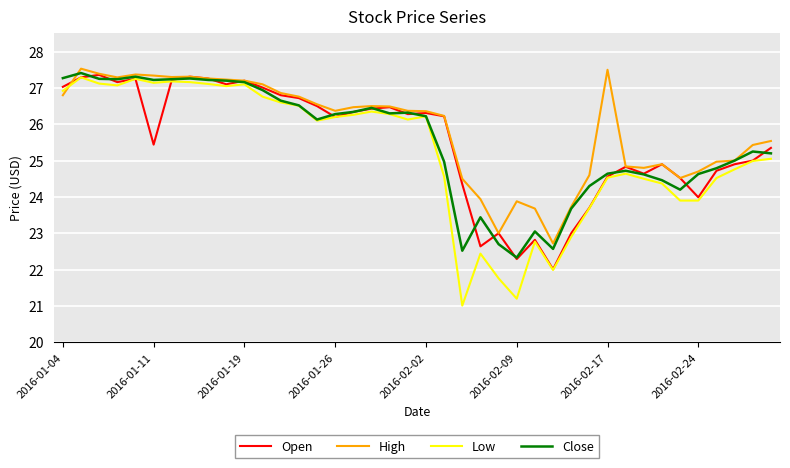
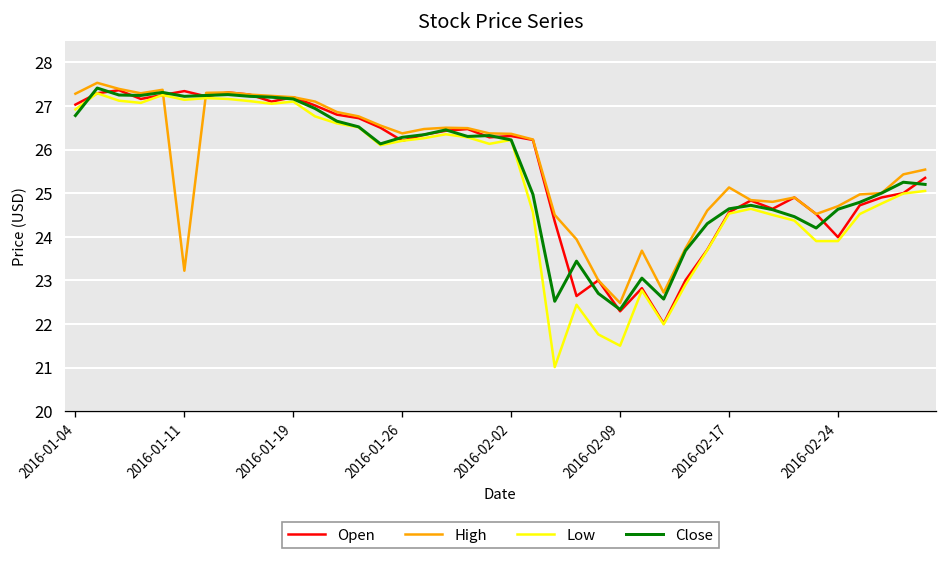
High, 2016-01-04: 26.8 -> 27.3
Close, 2016-01-04: 27.3 -> 26.8
Open, 2016-01-11: 25.4 -> 27.3
High, 2016-01-11: 27.3 -> 23.2
High, 2016-02-09: 23.9 -> 22.5
Low, 2016-02-09: 21.2 -> 21.5
High, 2016-02-17: 27.5 -> 25.1
